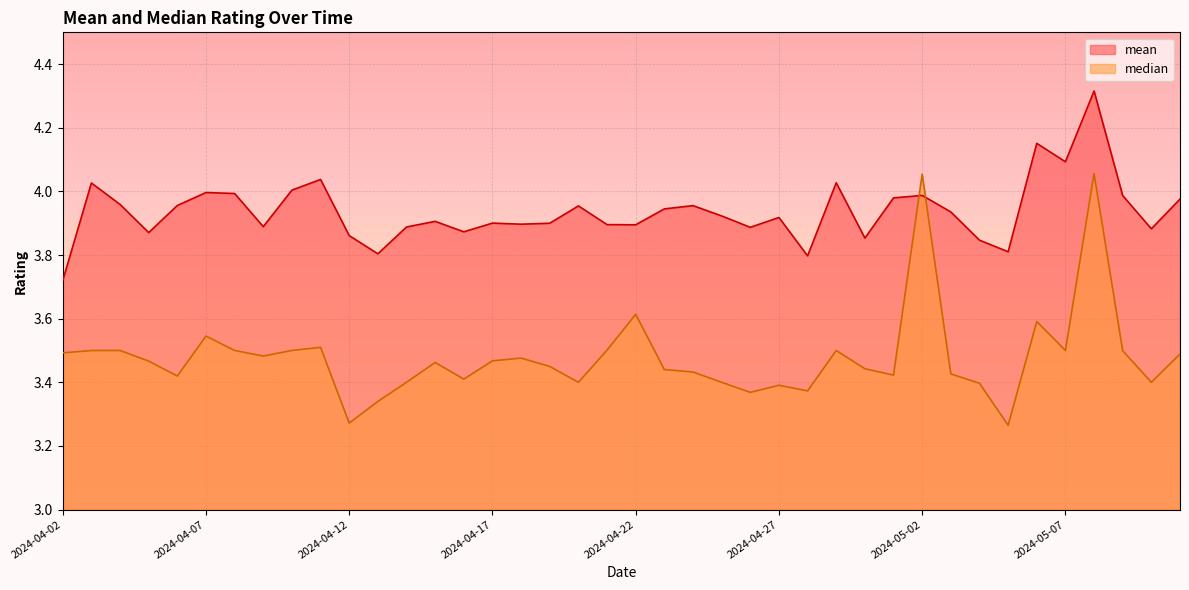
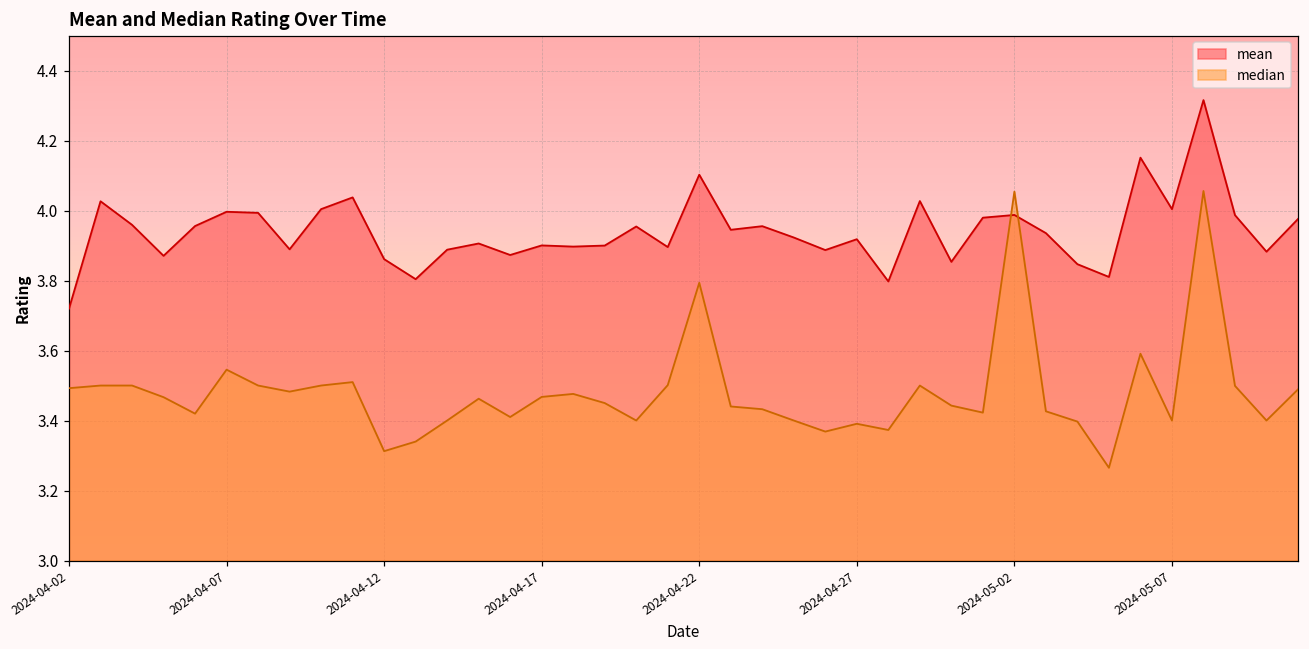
median, 2024-04-12: 3.27 -> 3.31
mean, 2024-04-22: 3.90 -> 4.10
median, 2024-04-22: 3.61 -> 3.79
mean, 2024-05-07: 4.09 -> 4.00
median, 2024-05-07: 3.5 -> 3.4
